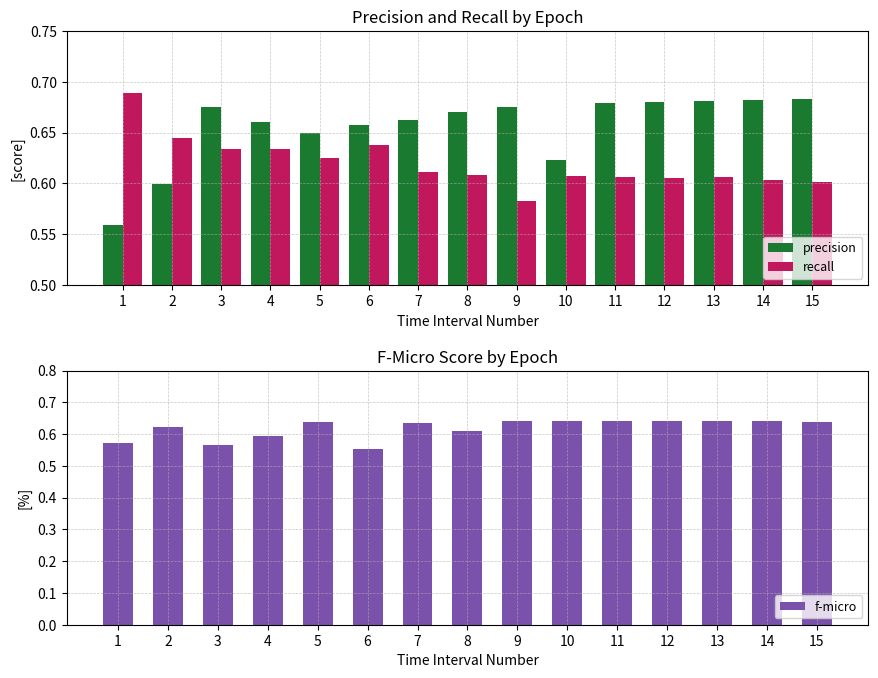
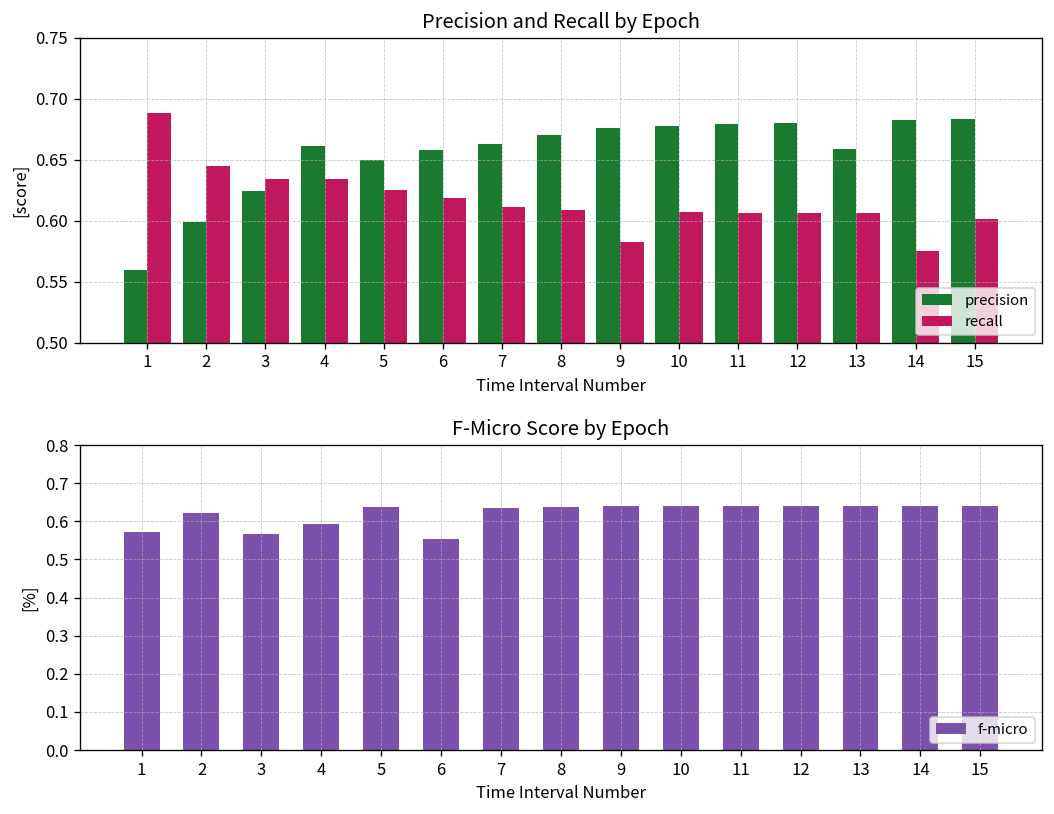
Precision and Recall by Epoch, precision, 3: 0.675 -> 0.624
Precision and Recall by Epoch, recall, 6: 0.637 -> 0.618
Precision and Recall by Epoch, precision, 10: 0.623 -> 0.677
Precision and Recall by Epoch, precision, 13: 0.681 -> 0.659
Precision and Recall by Epoch, recall, 14: 0.604 -> 0.575
F-Micro Score by Epoch, 8: 0.61 -> 0.64
